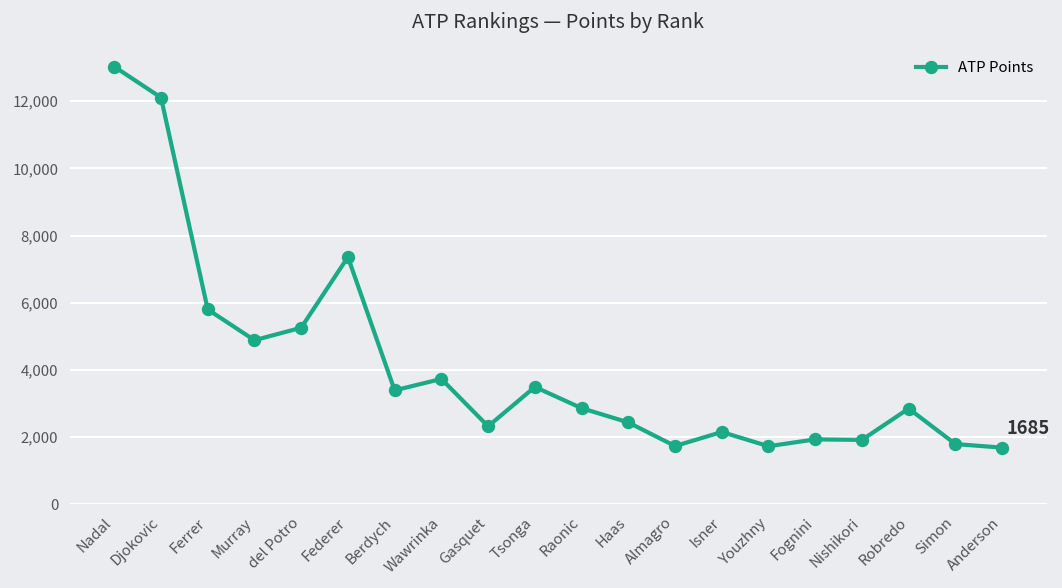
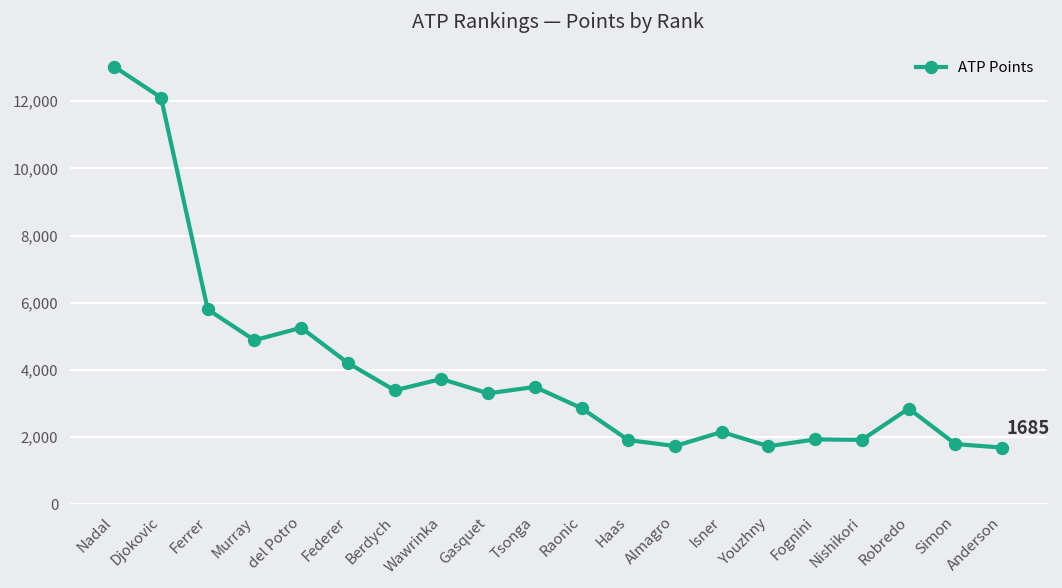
Federer: 7,400 -> 4,200
Gasquet: 2,300 -> 3,300
Haas: 2,400 -> 1,900
